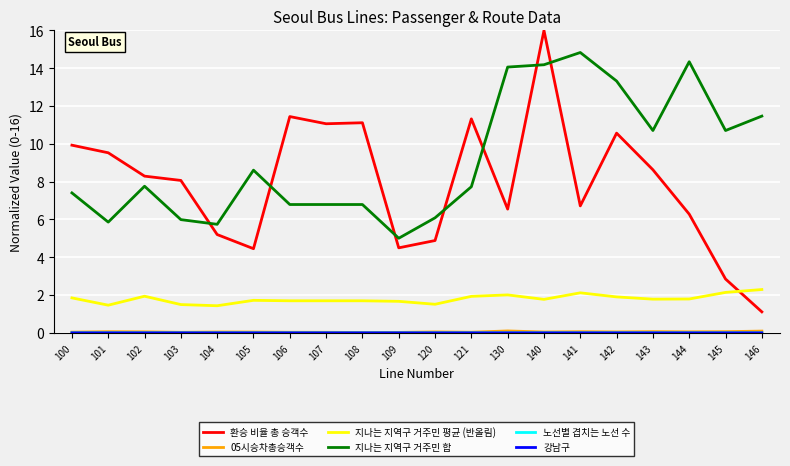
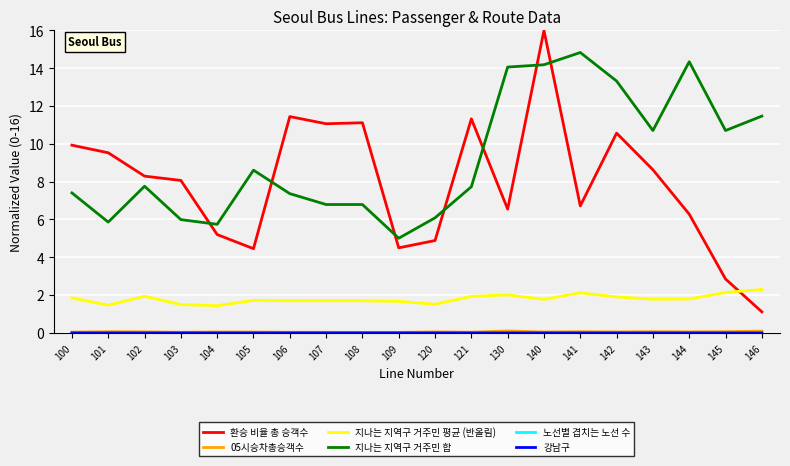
지나는 지역구 거주민 합, 106: 6.8 -> 7.4
